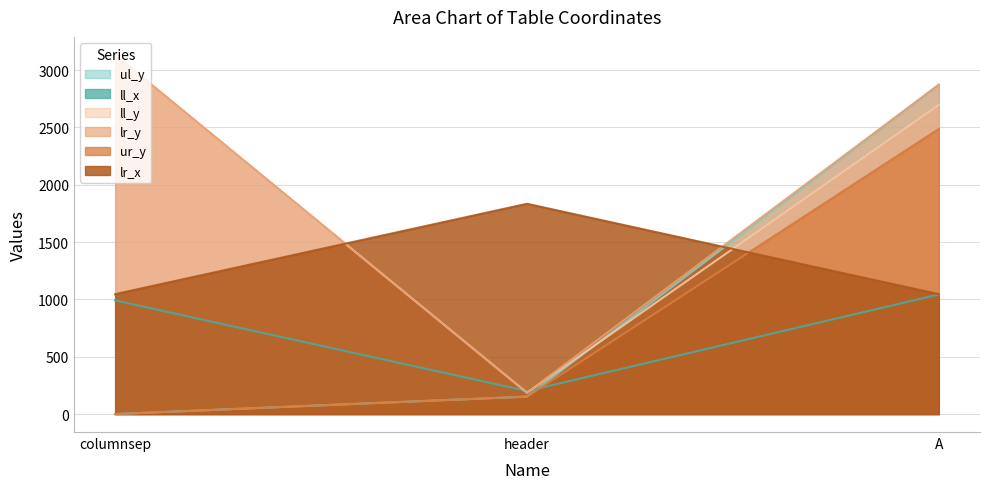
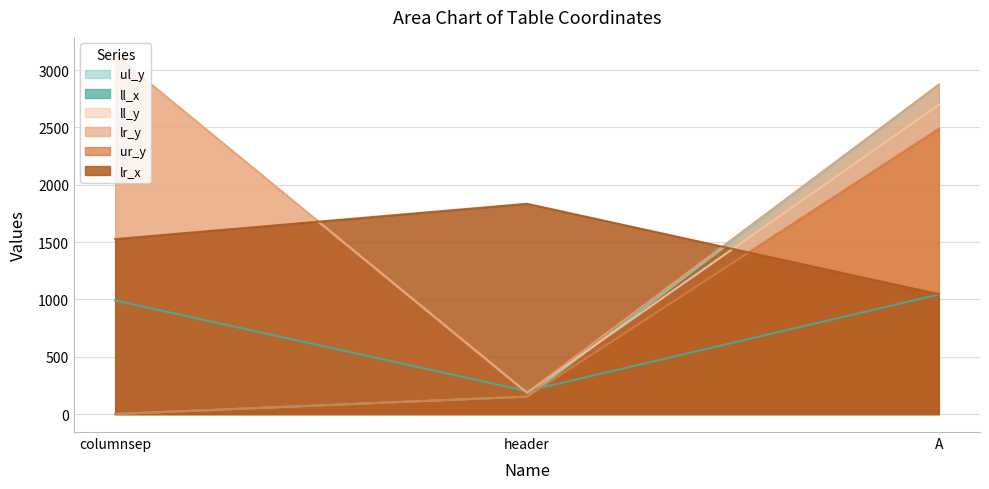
lr_x, columnsep: 1050 -> 1530
